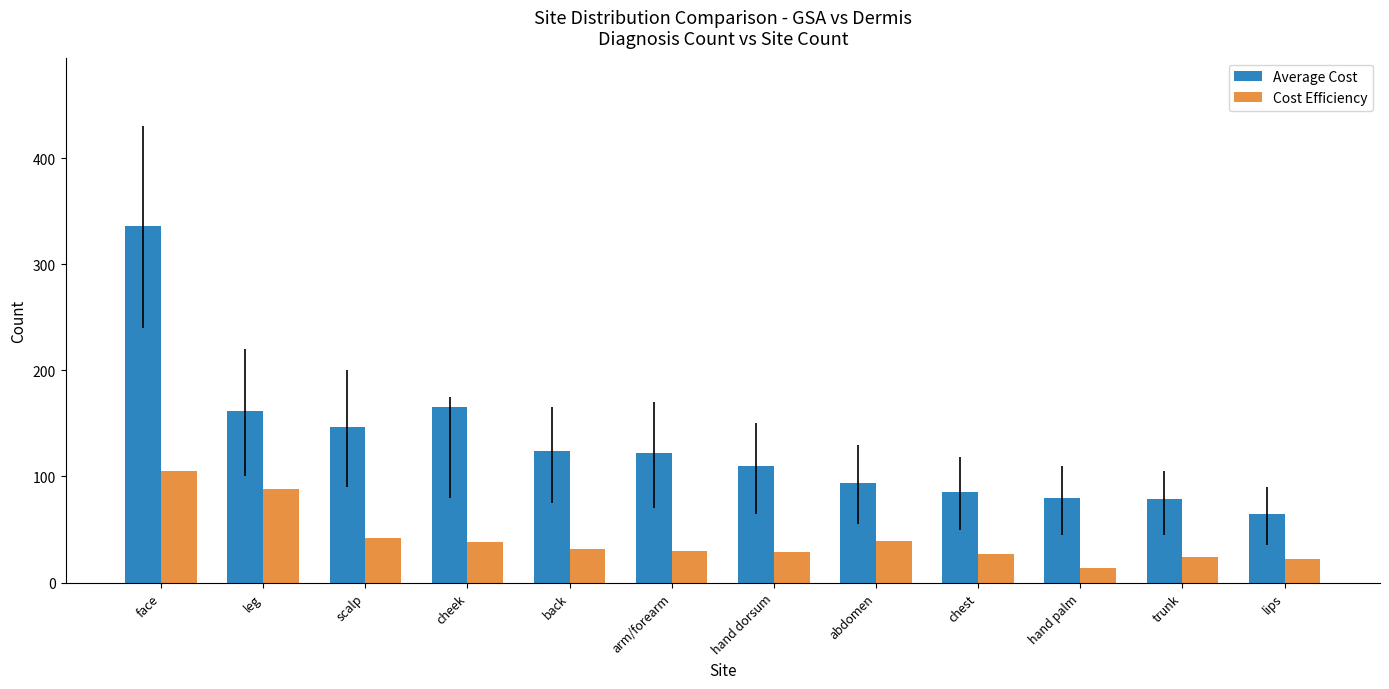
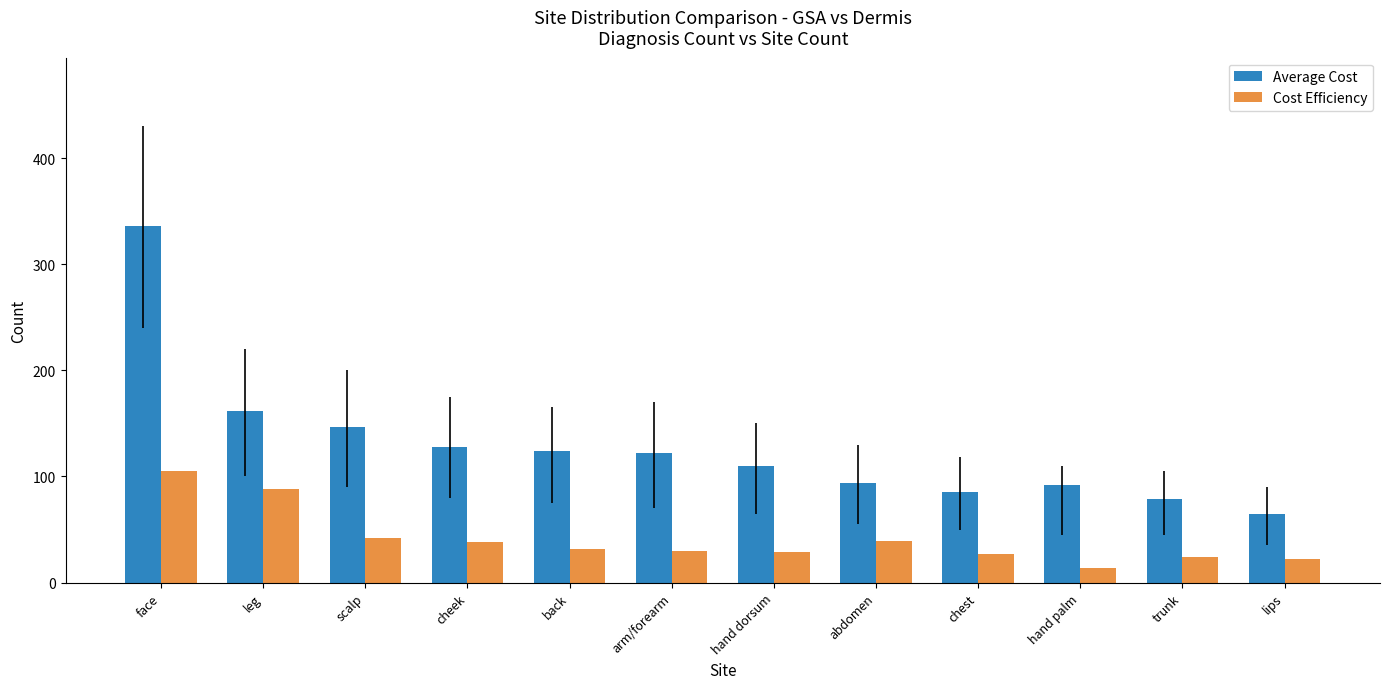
Average Cost, cheek: 165 -> 128
Average Cost, hand palm: 80 -> 92
